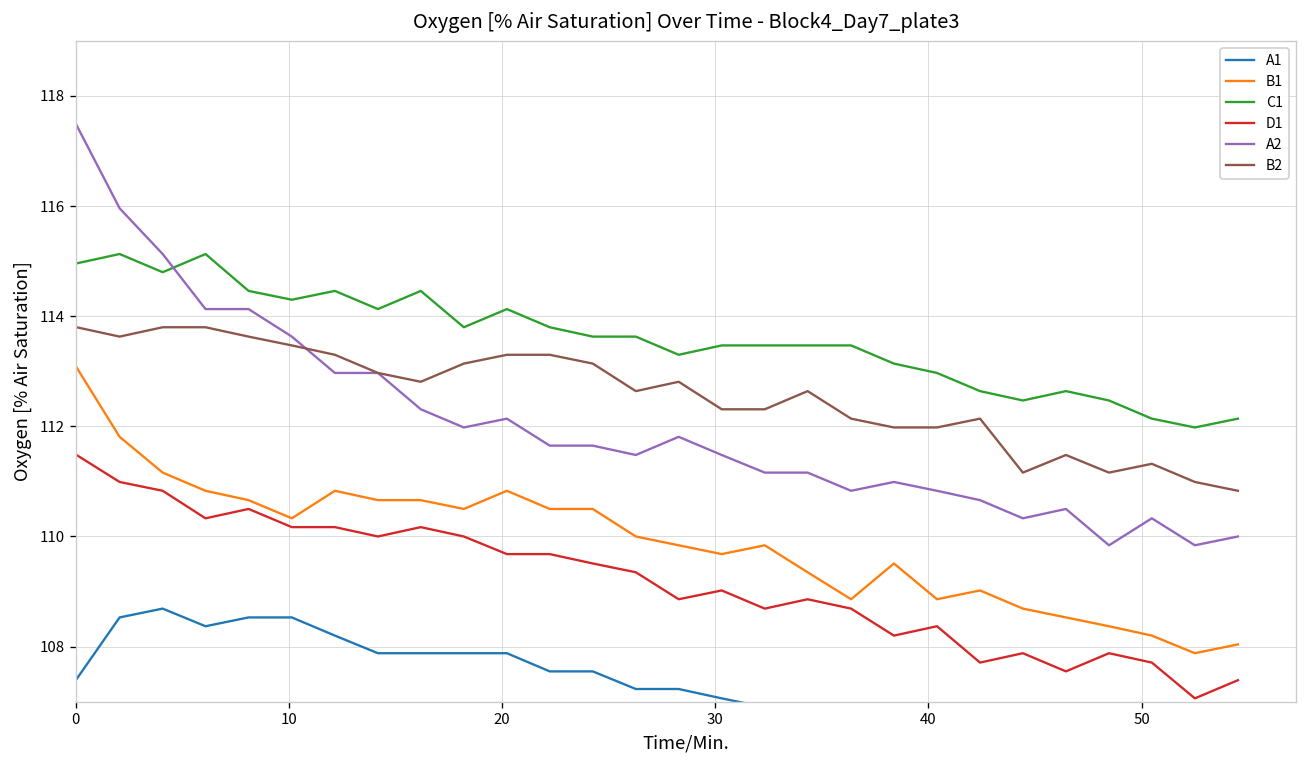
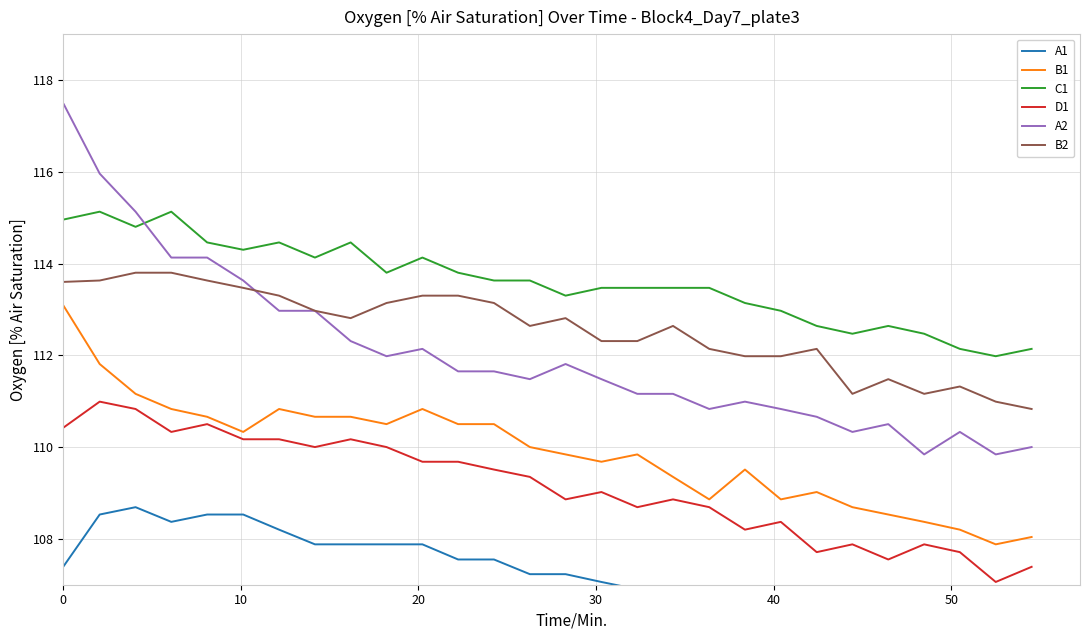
D1, 0: 111.5 -> 110.4
B2, 0: 113.8 -> 113.6
